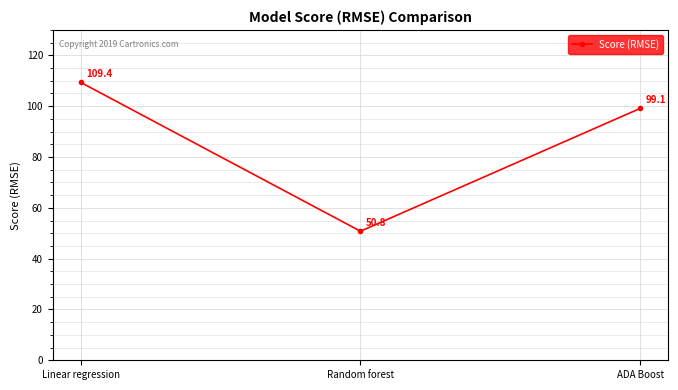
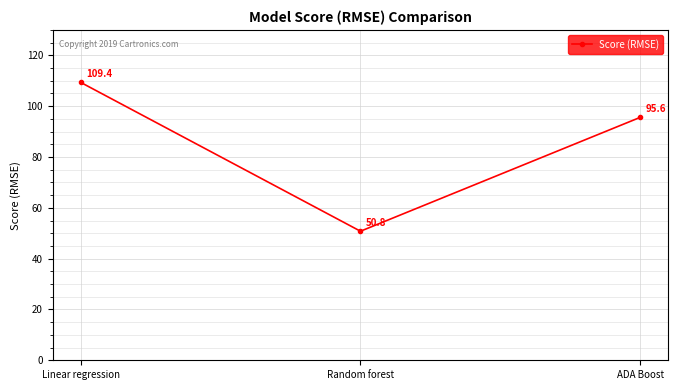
ADA Boost: 99.1 -> 95.6
